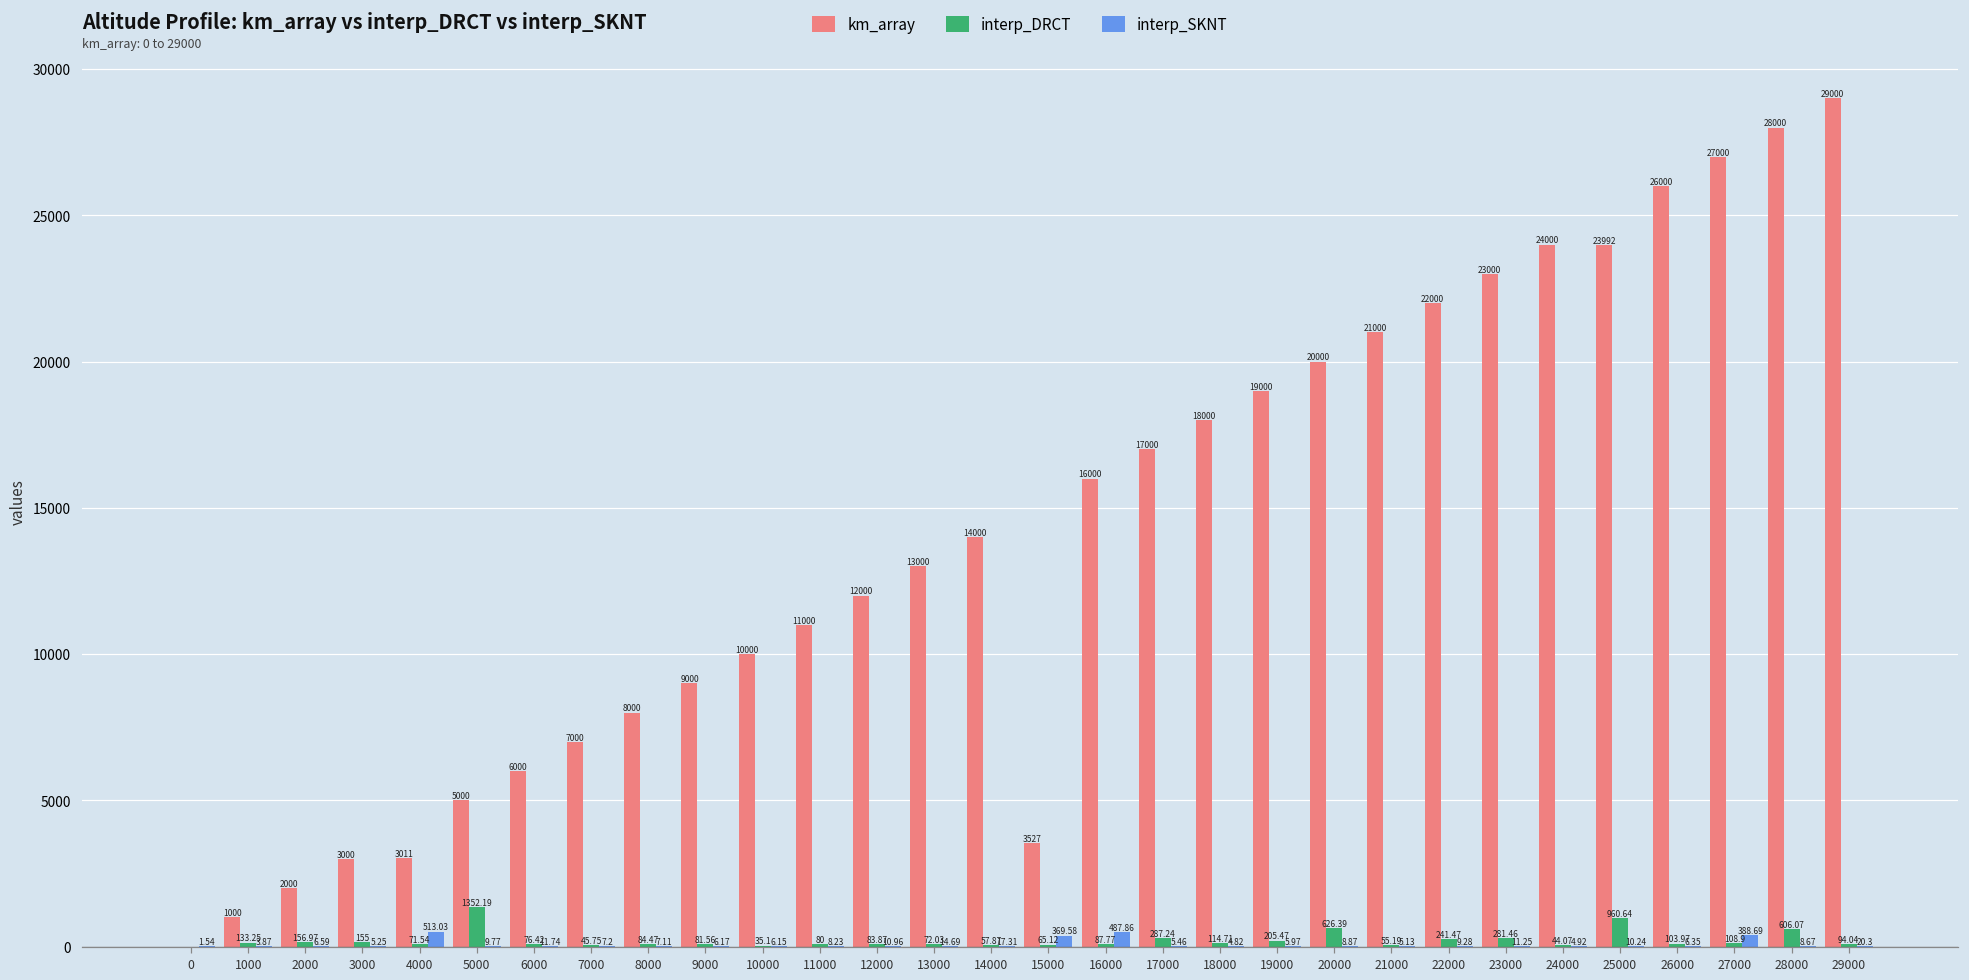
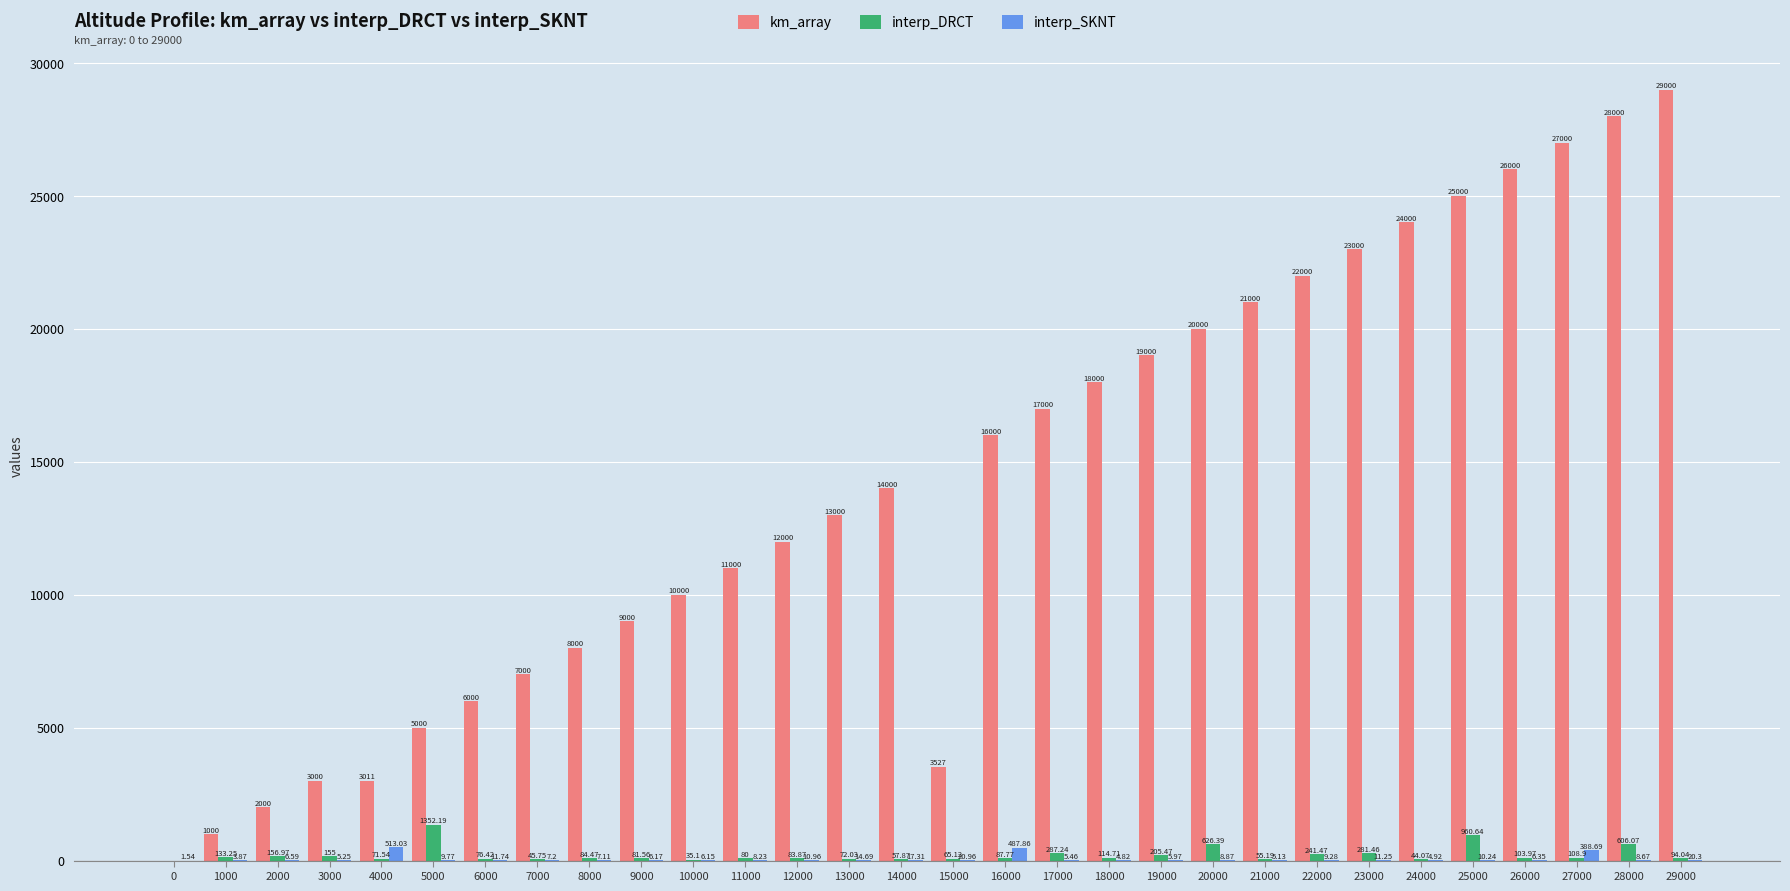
interp_SKNT, 15000: 369.58 -> 20.96
km_array, 25000: 23992 -> 25000
